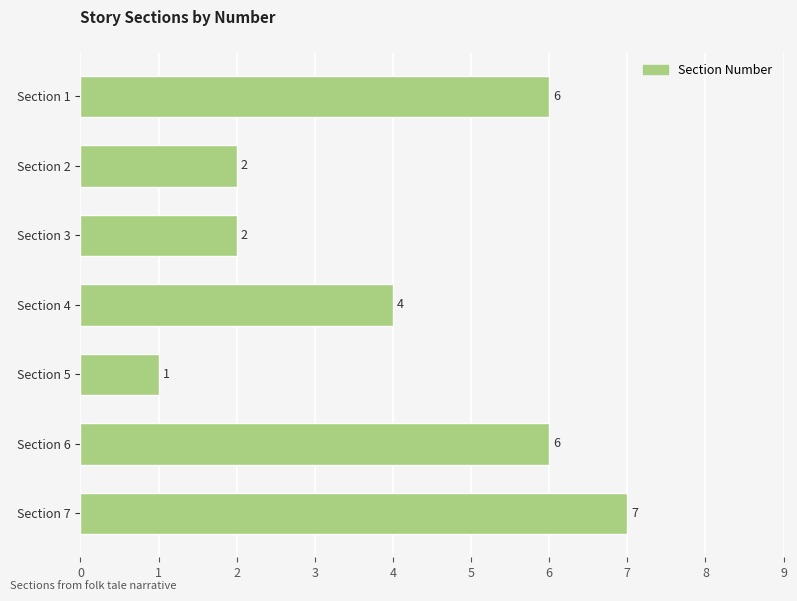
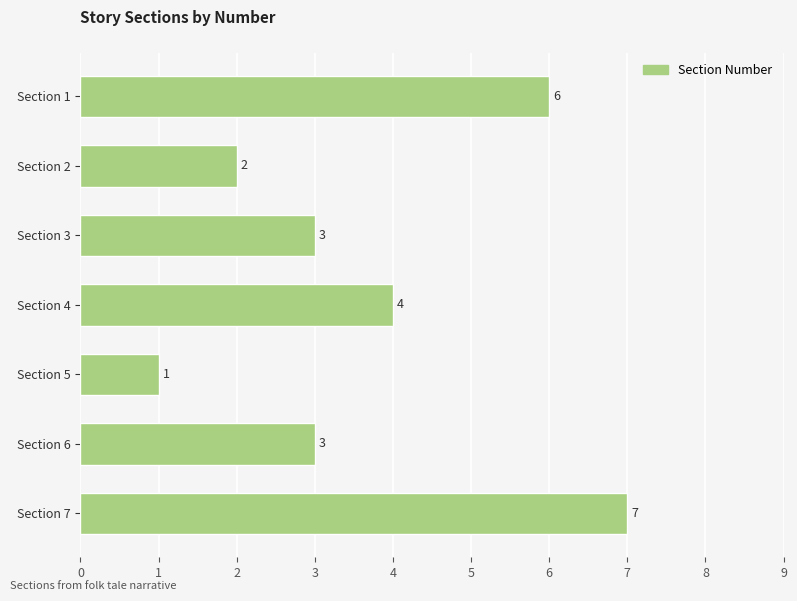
Section 3: 2 -> 3
Section 6: 6 -> 3
